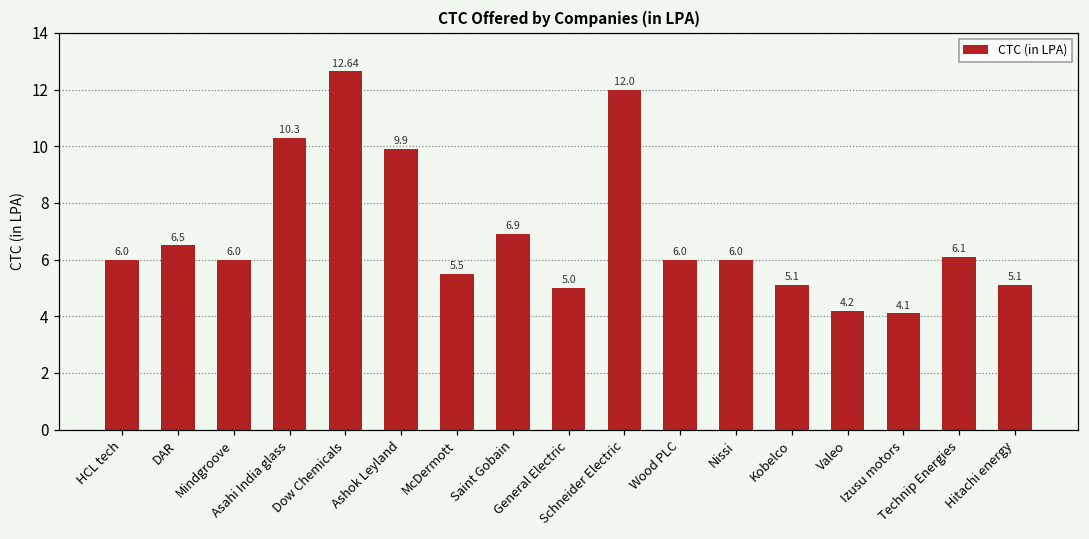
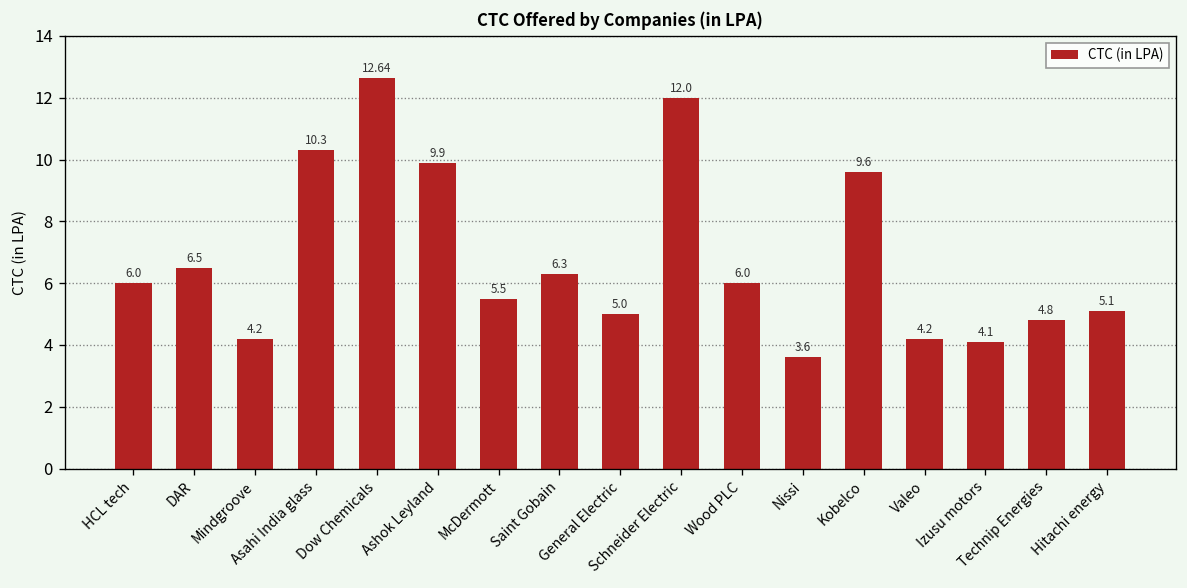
Mindgroove: 6.0 -> 4.2
Saint Gobain: 6.9 -> 6.3
Nissi: 6.0 -> 3.6
Kobelco: 5.1 -> 9.6
Technip Energies: 6.1 -> 4.8
